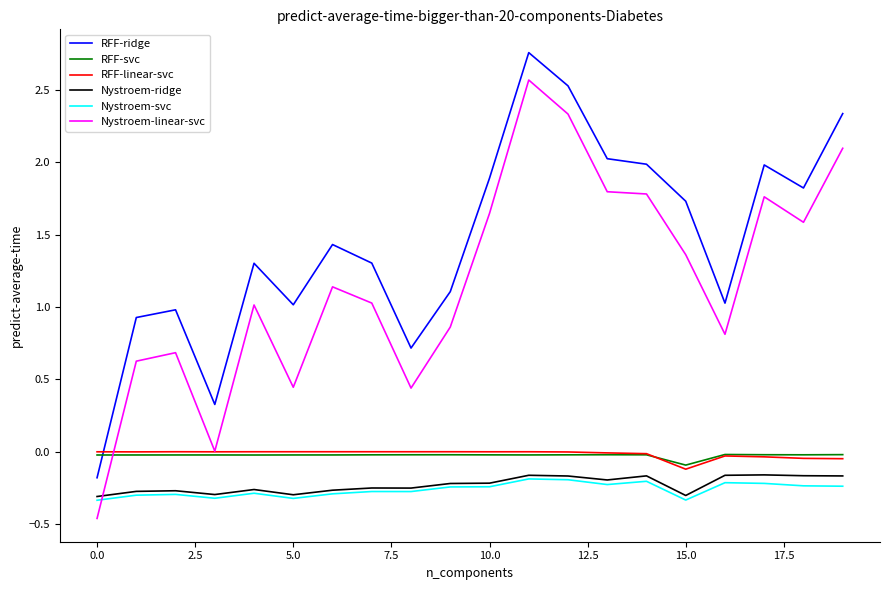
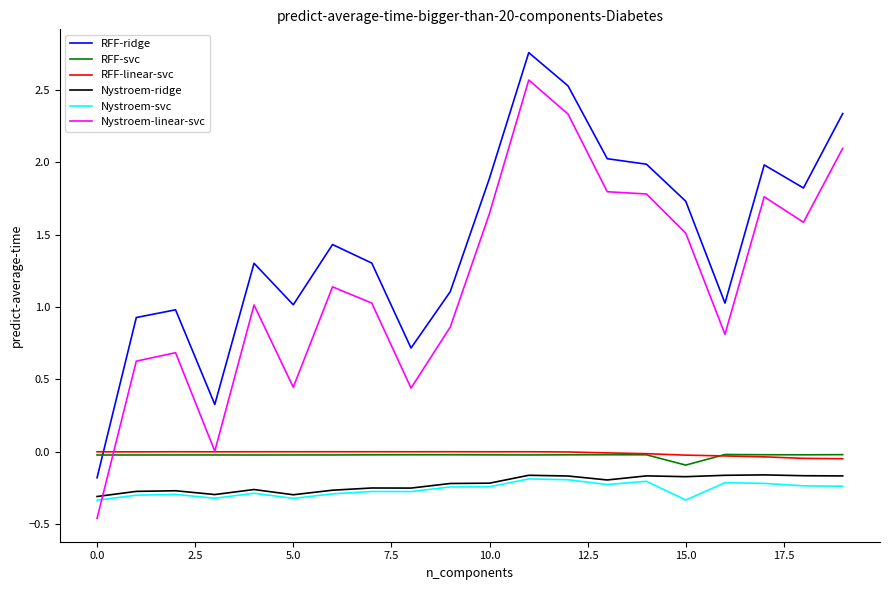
RFF-linear-svc, 15.0: -0.12 -> -0.02
Nystroem-ridge, 15.0: -0.30 -> -0.17
Nystroem-linear-svc, 15.0: 1.36 -> 1.51
